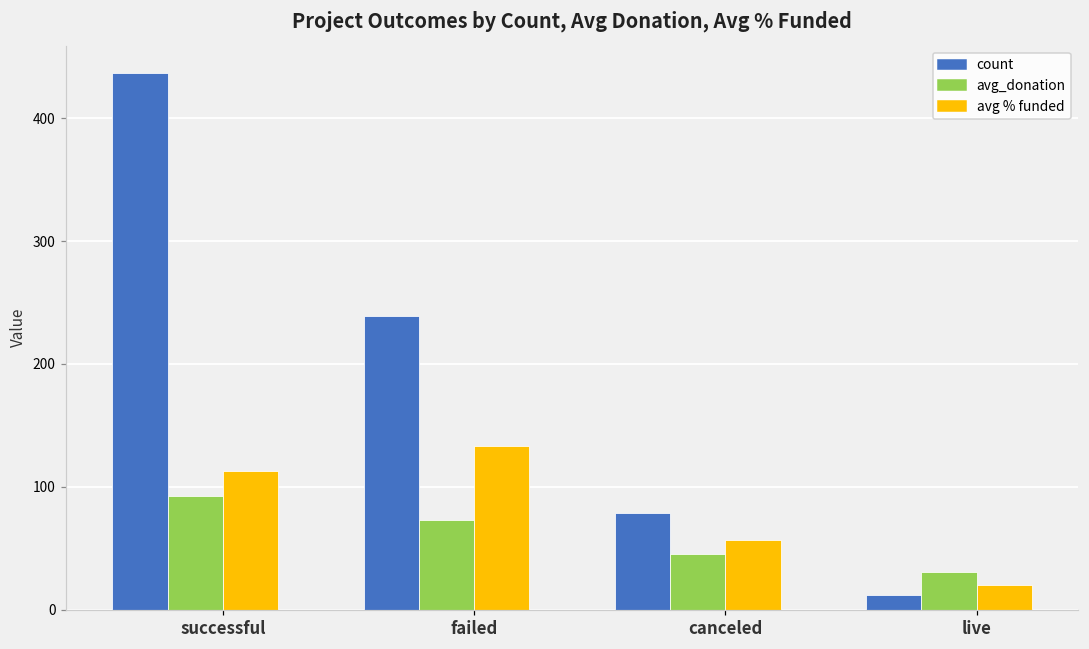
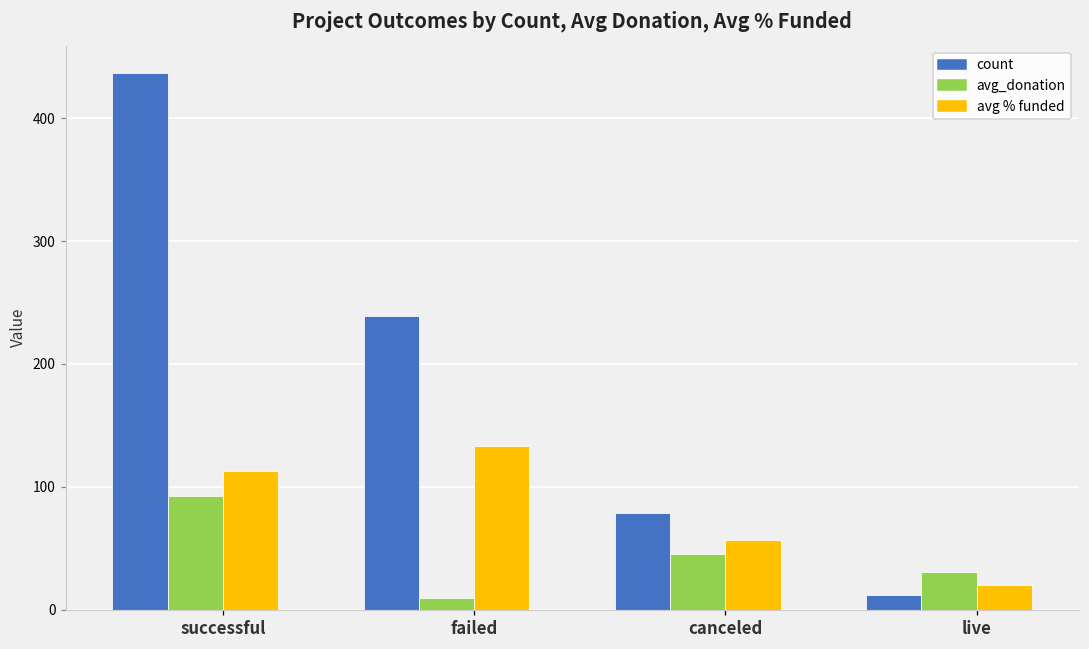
avg_donation, failed: 73 -> 9
